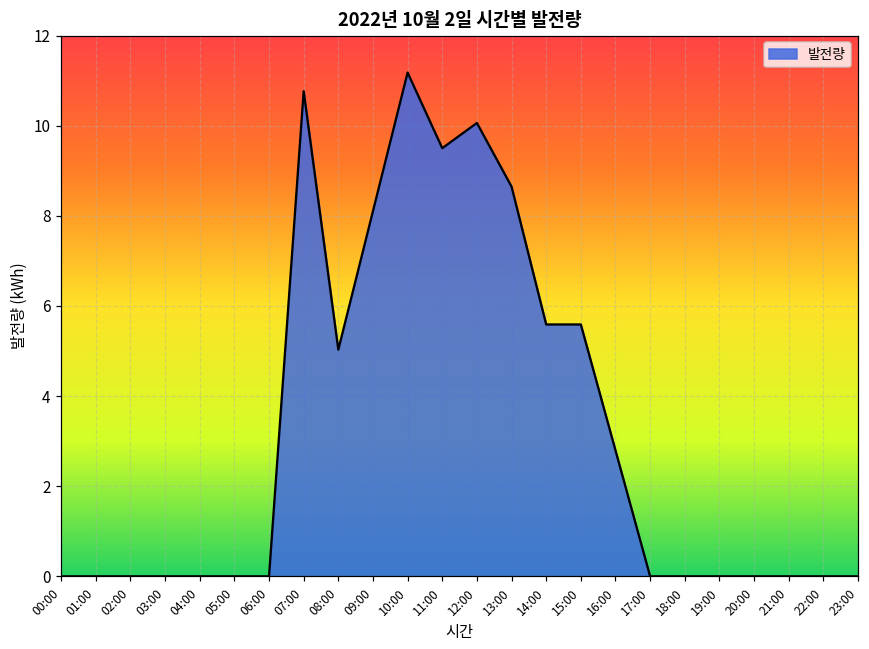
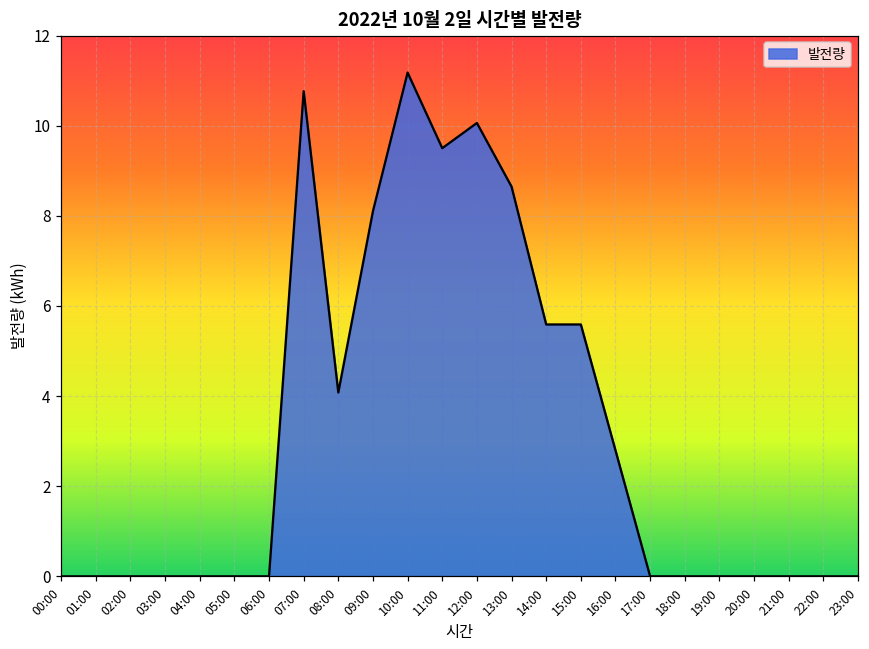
08:00: 5.0 -> 4.1
